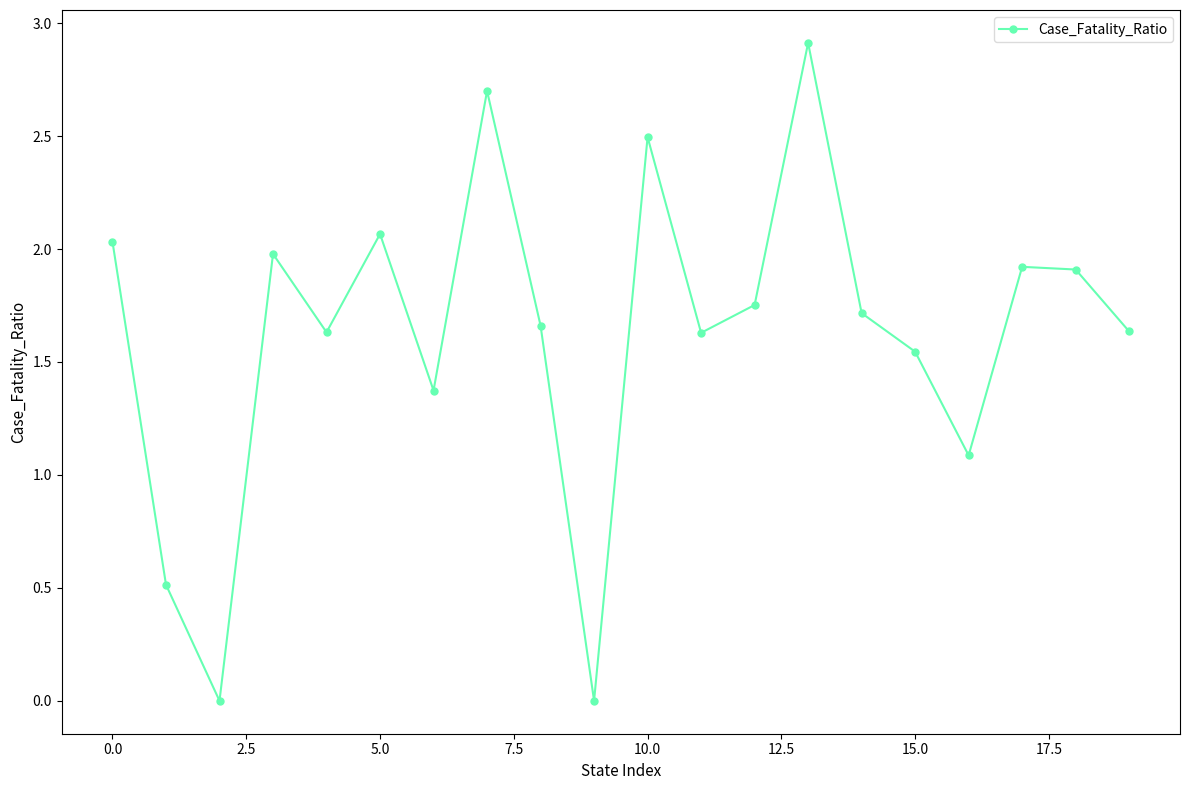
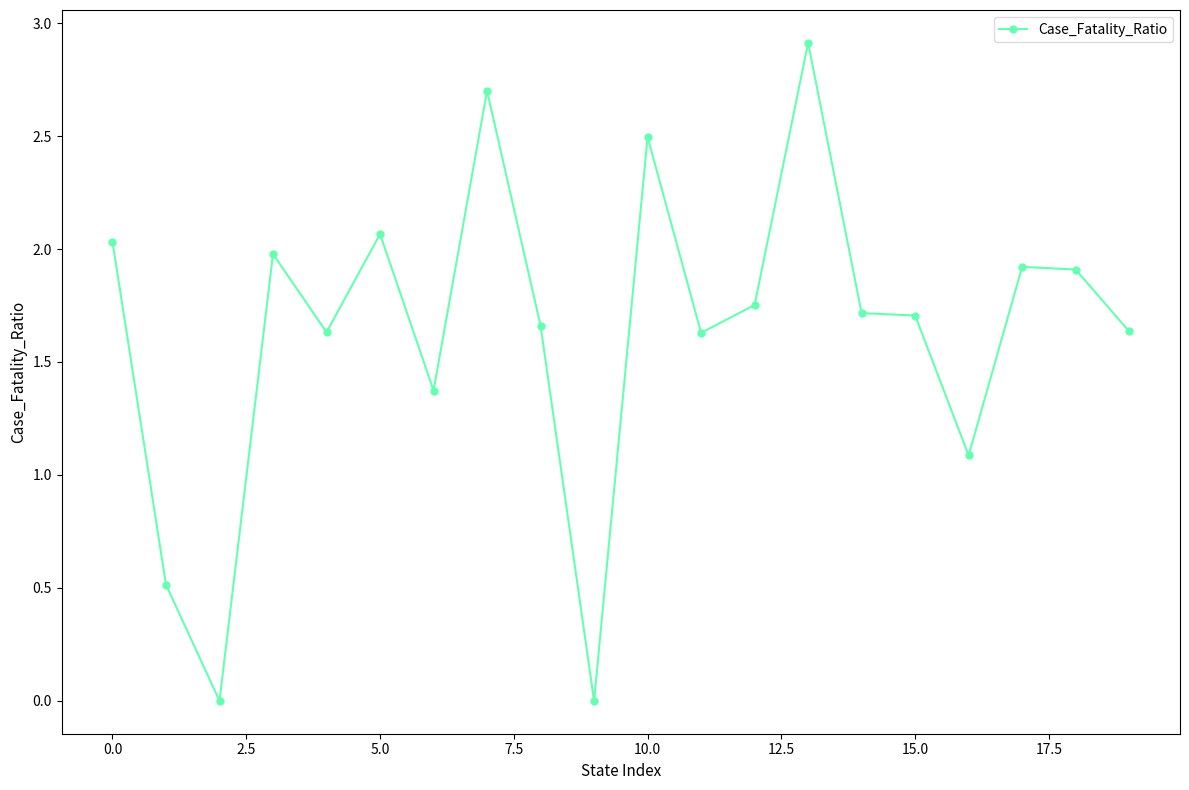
15.0: 1.55 -> 1.71
